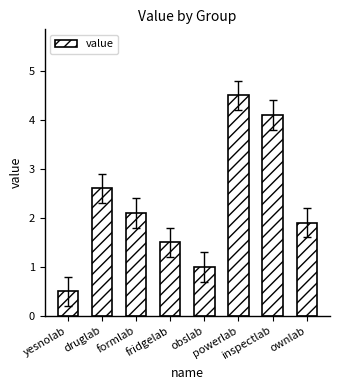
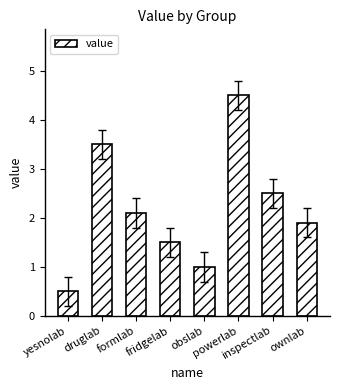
value, druglab: 2.6 -> 3.5
value, inspectlab: 4.1 -> 2.5
